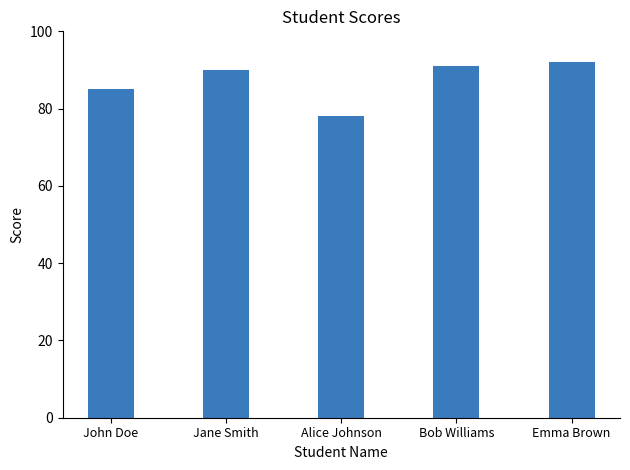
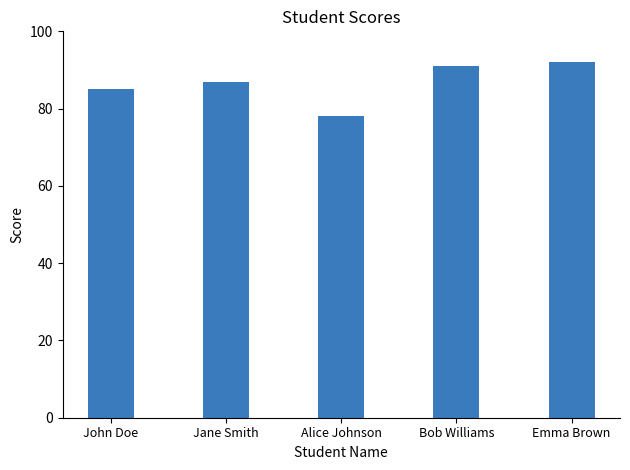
Jane Smith: 90 -> 87
